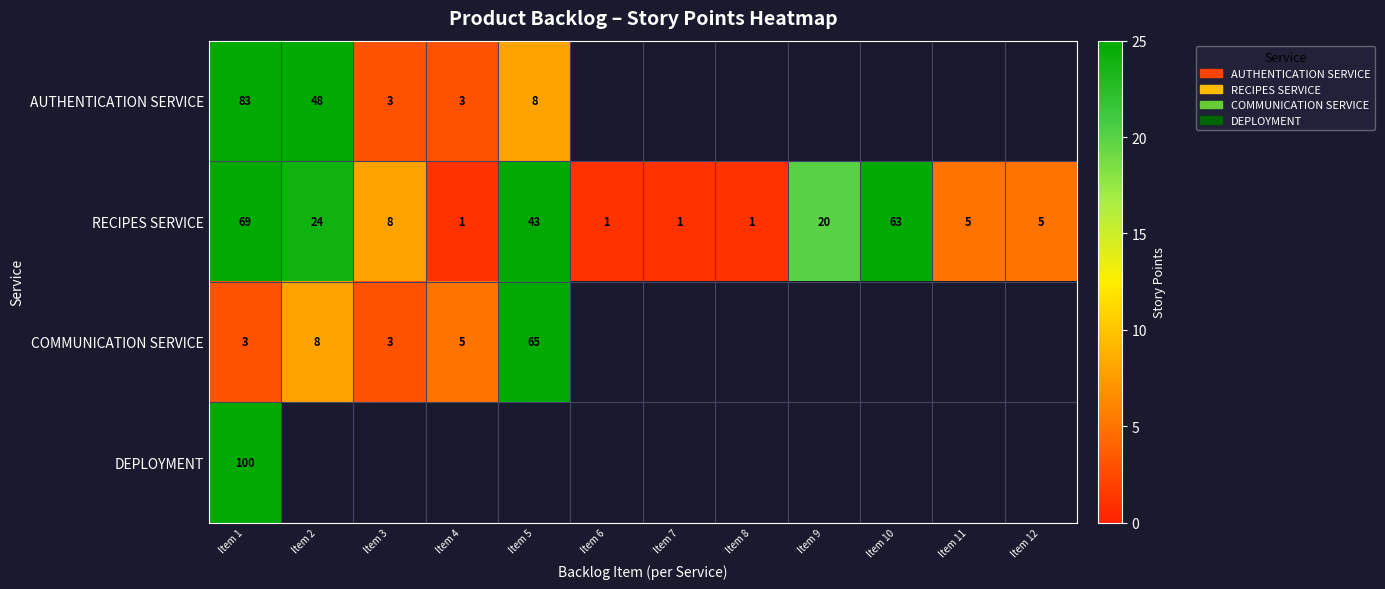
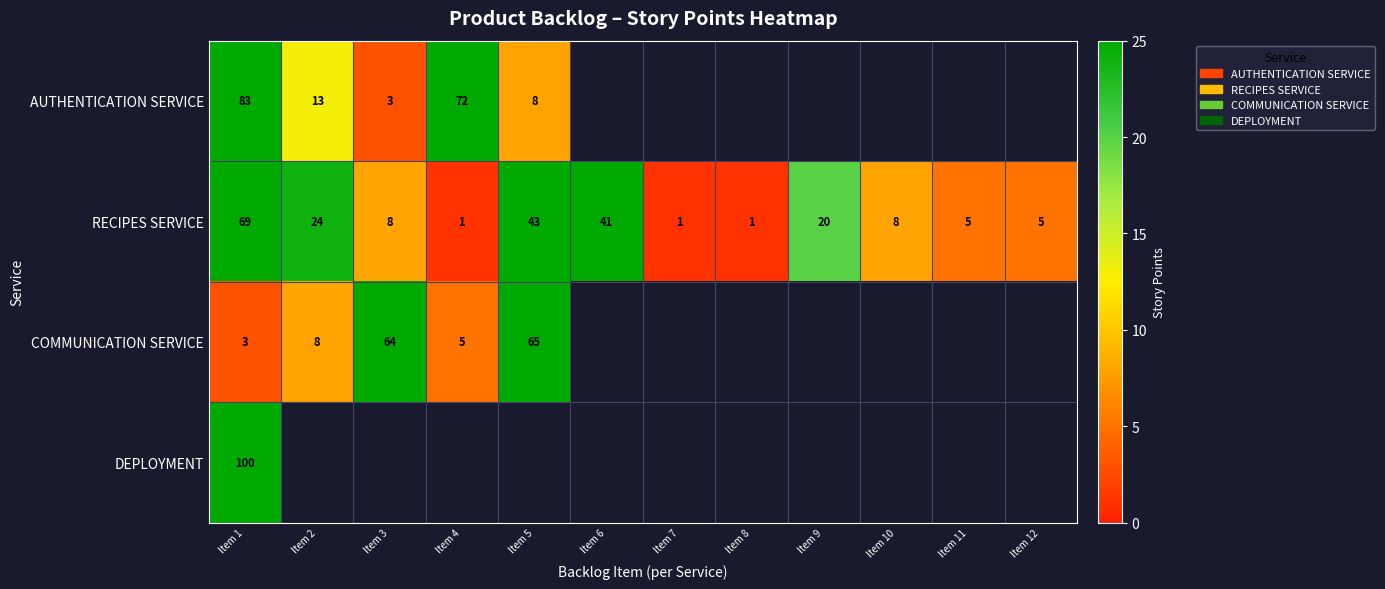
AUTHENTICATION SERVICE, Item 2: 48 -> 13
AUTHENTICATION SERVICE, Item 4: 3 -> 72
RECIPES SERVICE, Item 6: 1 -> 41
RECIPES SERVICE, Item 10: 63 -> 8
COMMUNICATION SERVICE, Item 3: 3 -> 64
